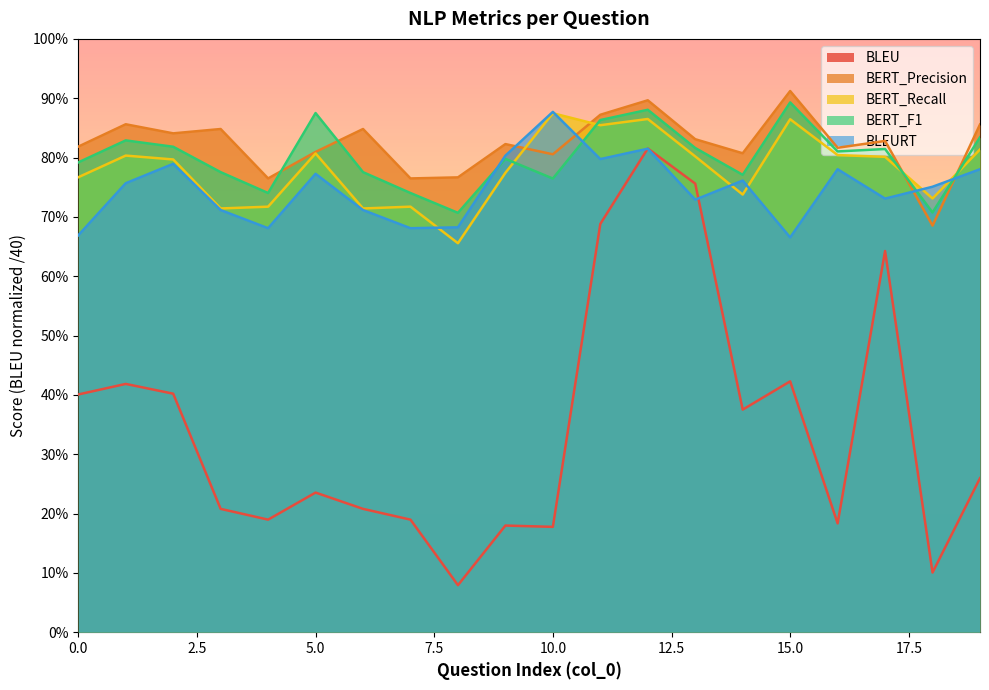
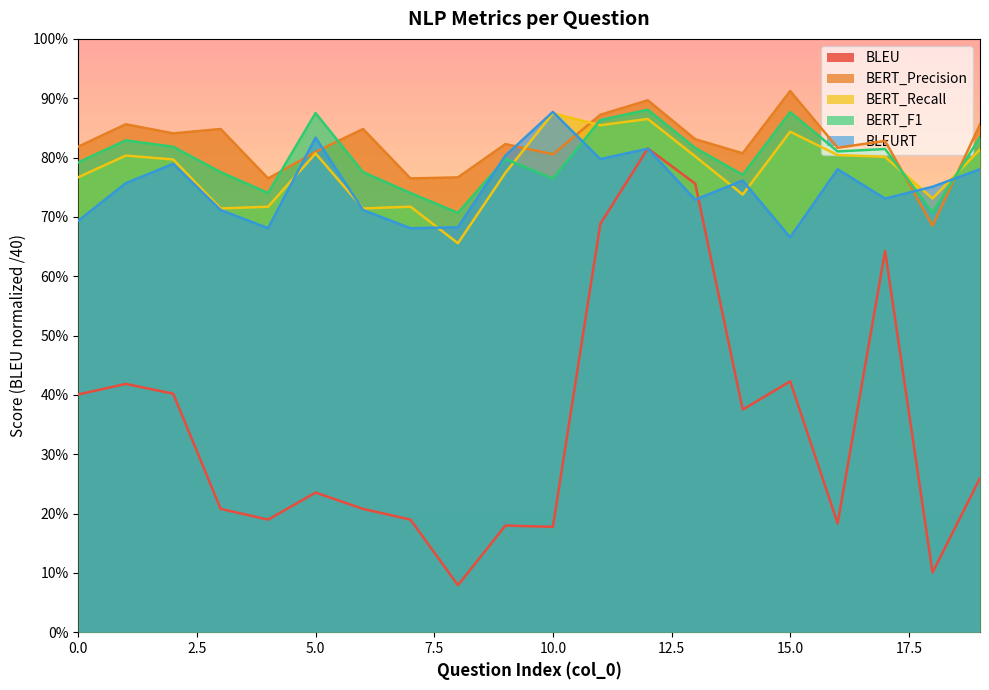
BLEURT, 0.0: 67% -> 69%
BLEURT, 5.0: 77% -> 83%
BERT_Recall, 15.0: 86% -> 84%
BERT_F1, 15.0: 89% -> 88%
